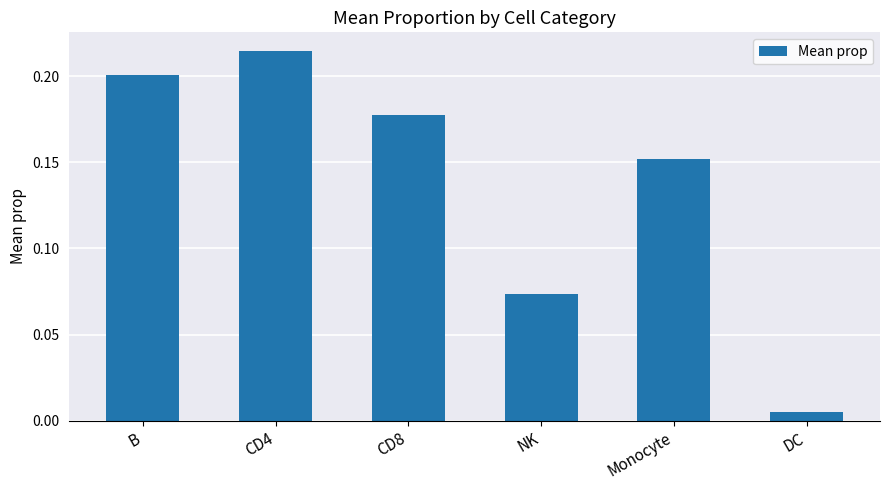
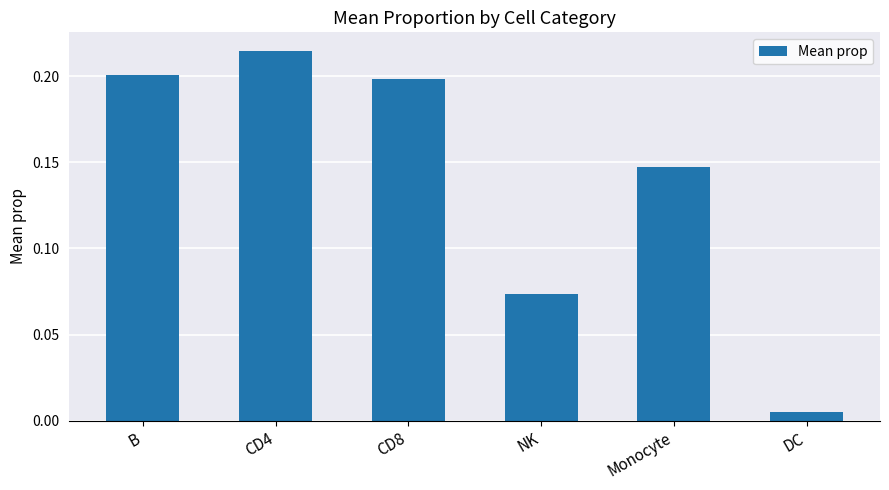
CD8: 0.178 -> 0.198
Monocyte: 0.152 -> 0.147
